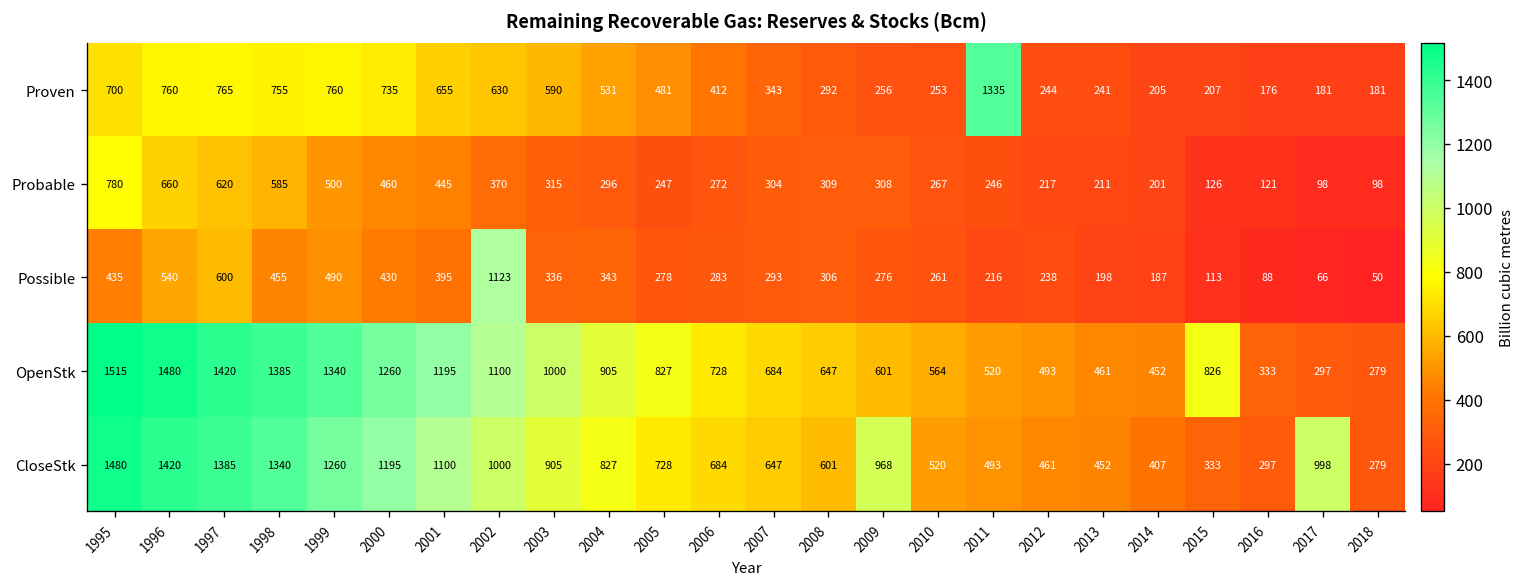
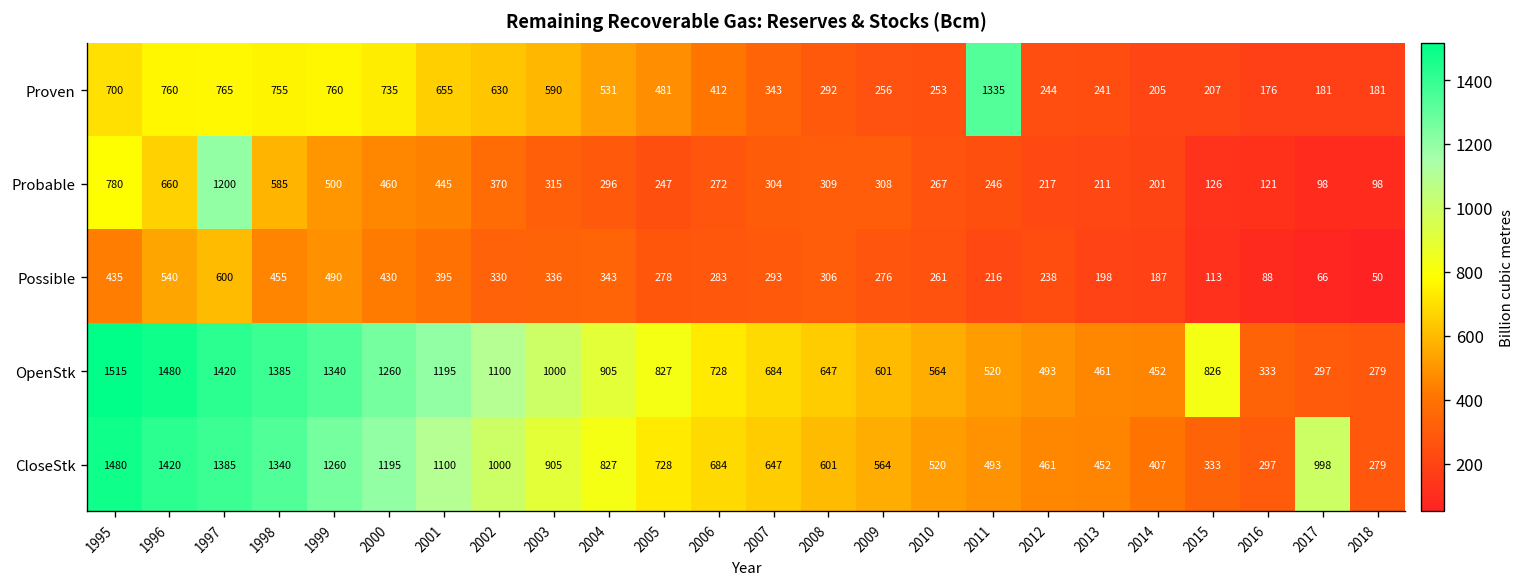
Probable, 1997: 620 -> 1200
Possible, 2002: 1123 -> 330
CloseStk, 2009: 968 -> 564
